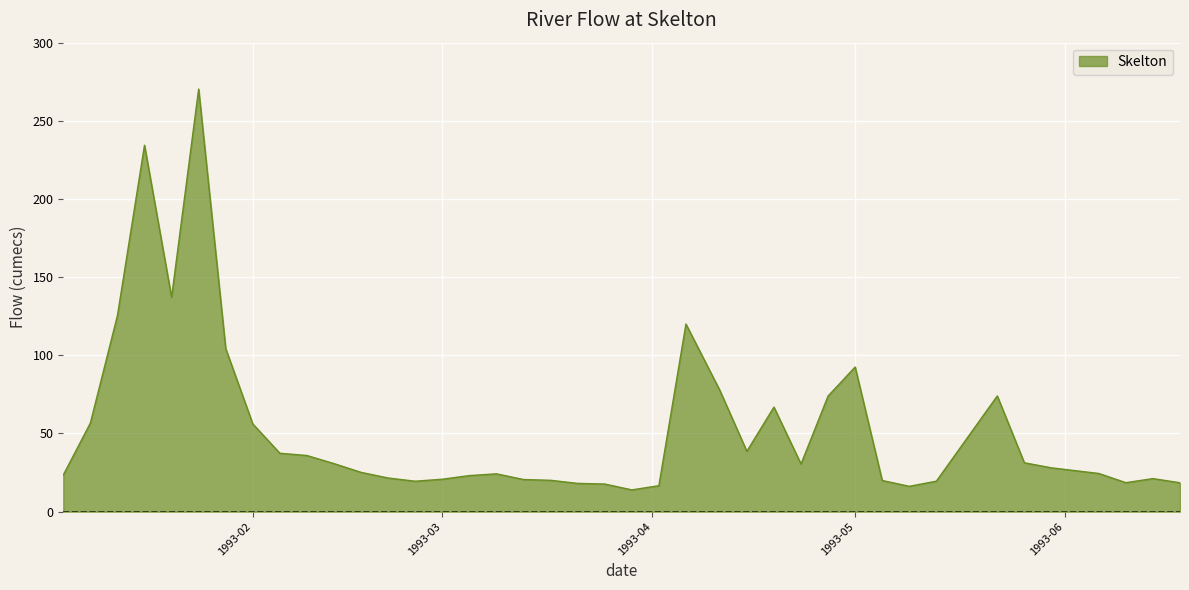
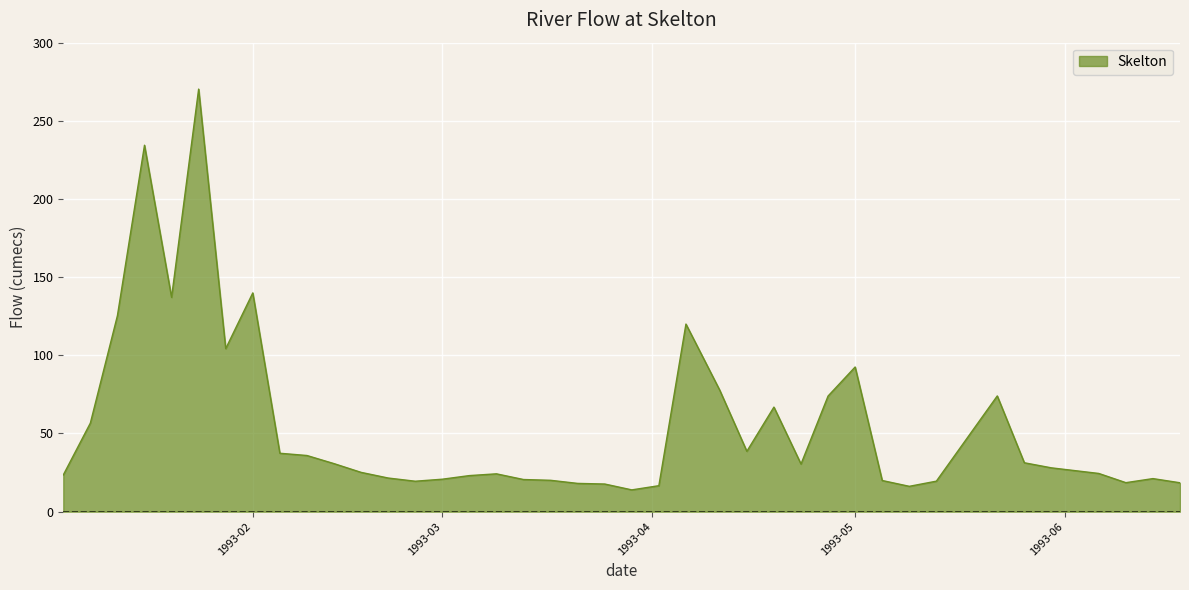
1993-02: 56 -> 140
